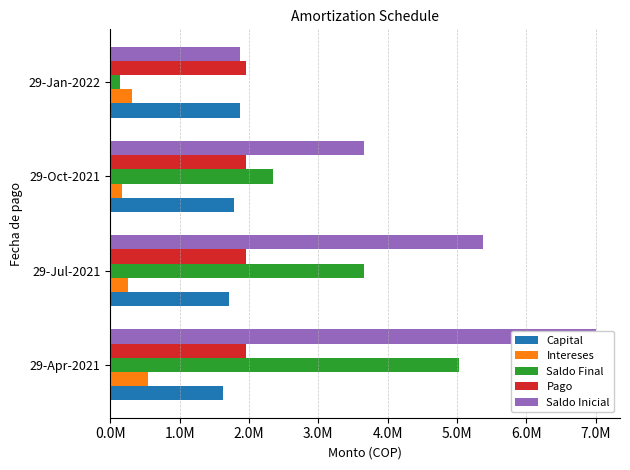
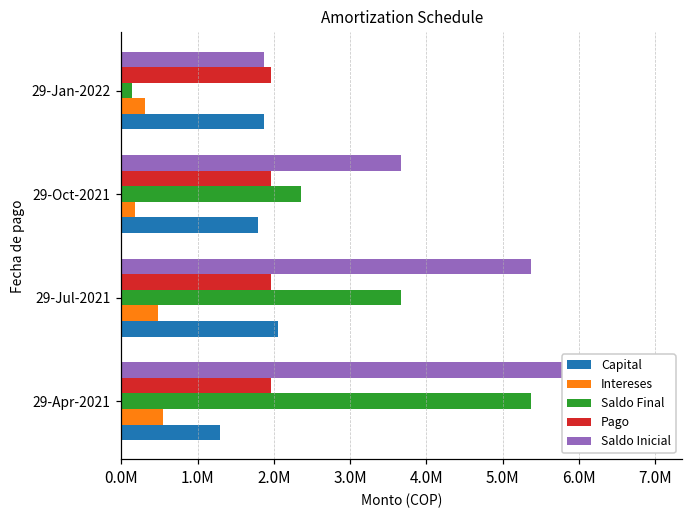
Intereses, 29-Jul-2021: 300000 -> 500000
Capital, 29-Jul-2021: 1700000 -> 2100000
Saldo Final, 29-Apr-2021: 5000000 -> 5400000
Capital, 29-Apr-2021: 1600000 -> 1300000
